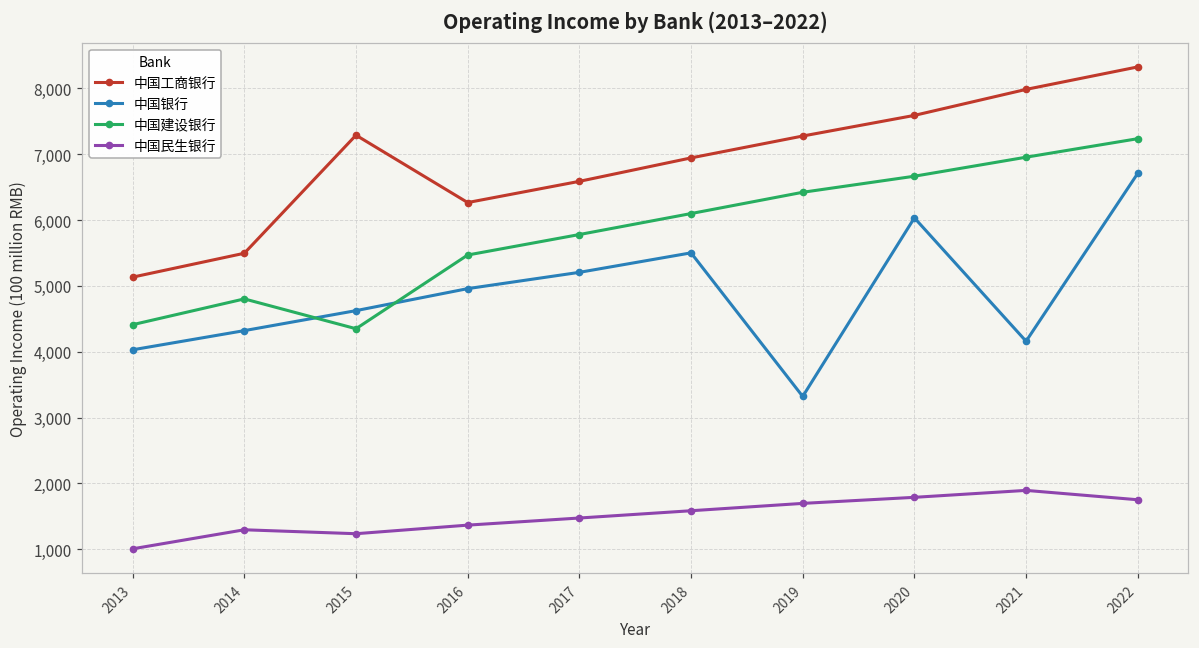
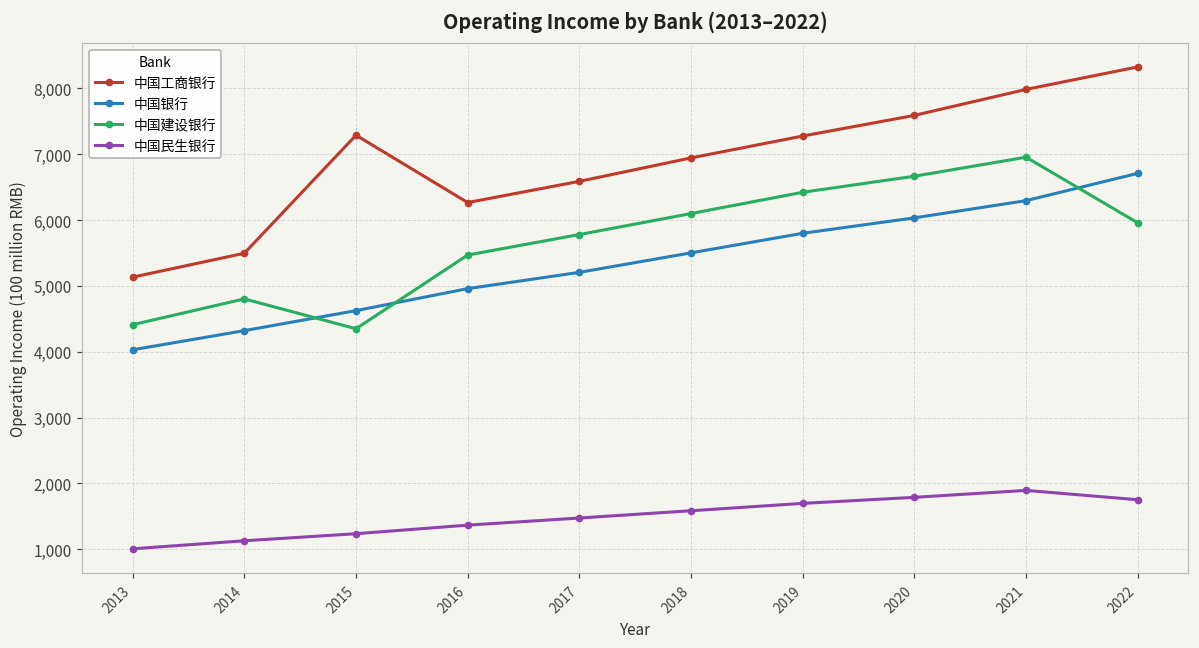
中国民生银行, 2014: 1,300 -> 1,100
中国银行, 2019: 3,300 -> 5,800
中国银行, 2021: 4,200 -> 6,300
中国建设银行, 2022: 7,200 -> 6,000
